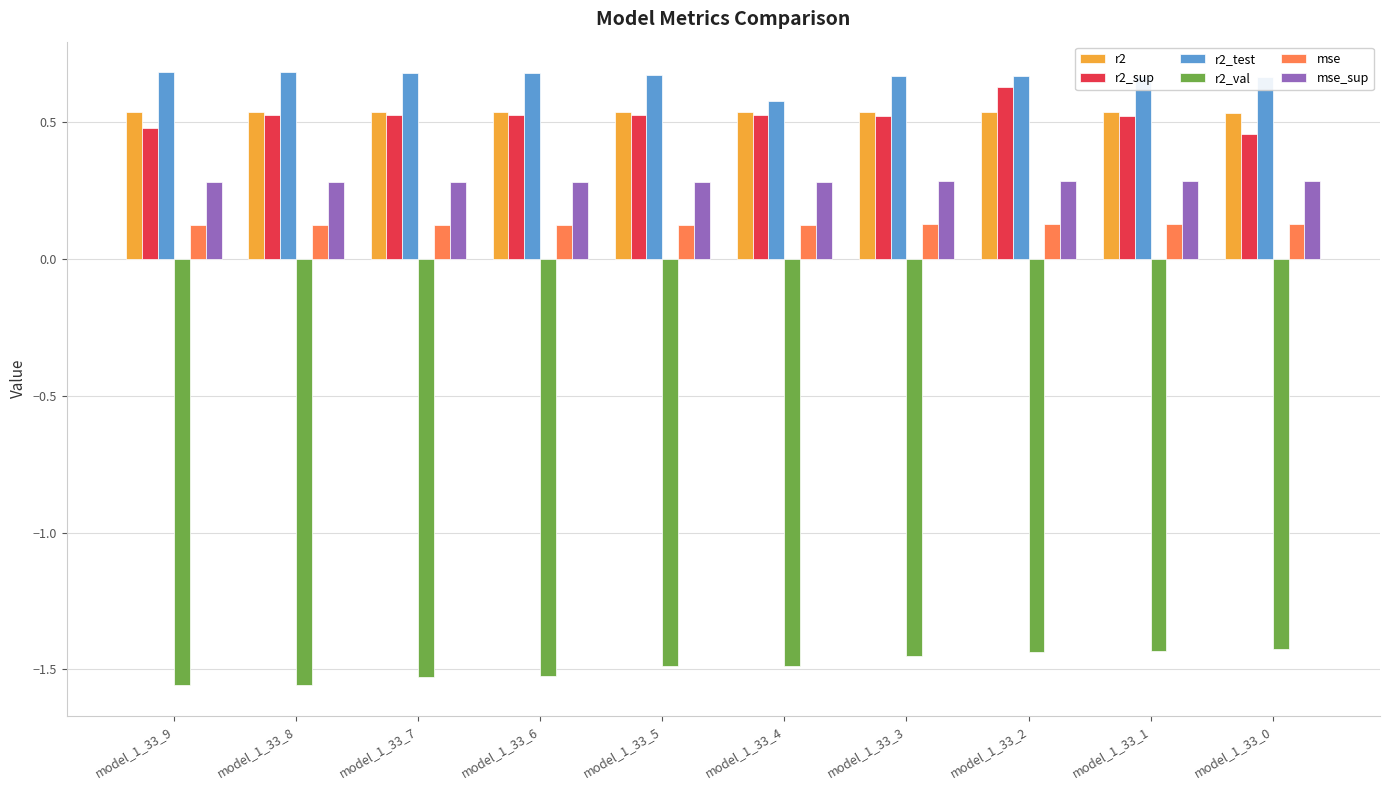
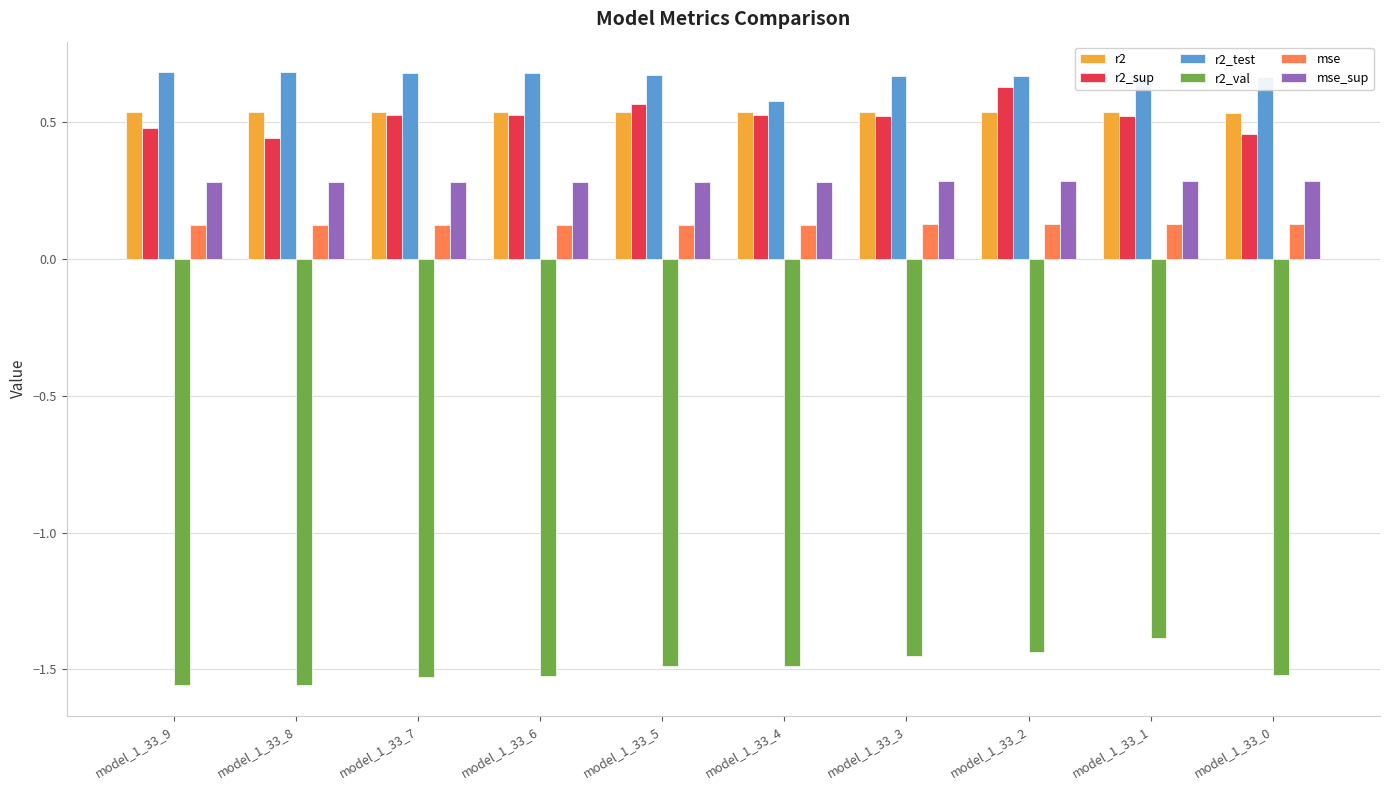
r2_sup, model_1_33_8: 0.53 -> 0.44
r2_sup, model_1_33_5: 0.52 -> 0.57
r2_val, model_1_33_1: -1.43 -> -1.39
r2_val, model_1_33_0: -1.43 -> -1.52
